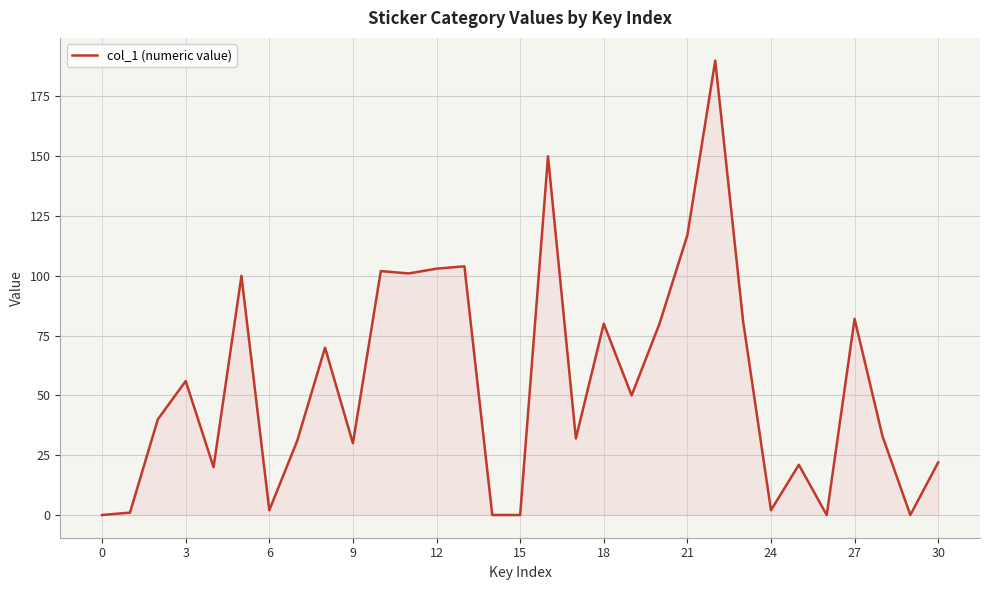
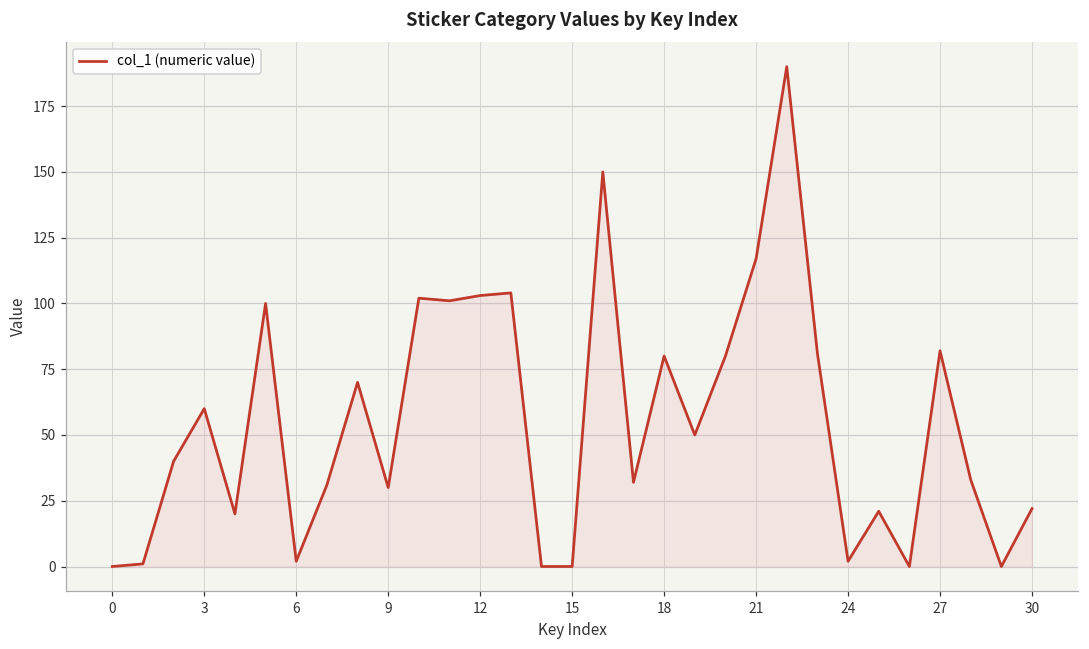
3: 56 -> 60
